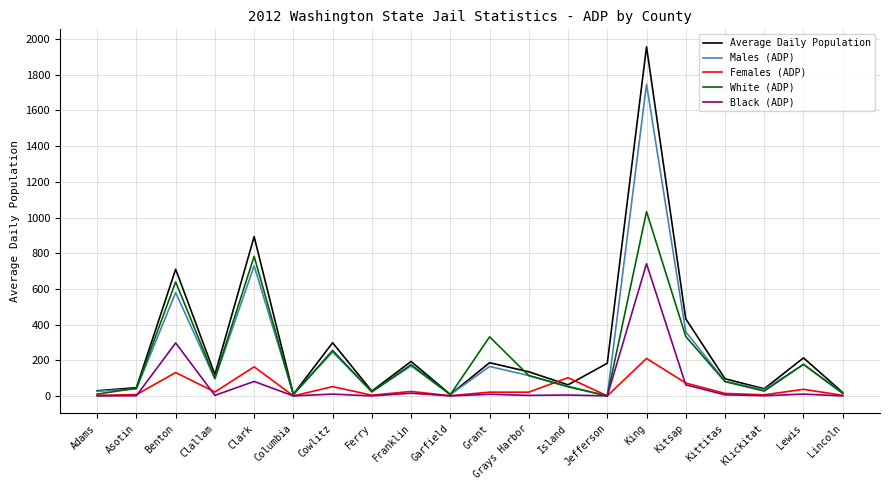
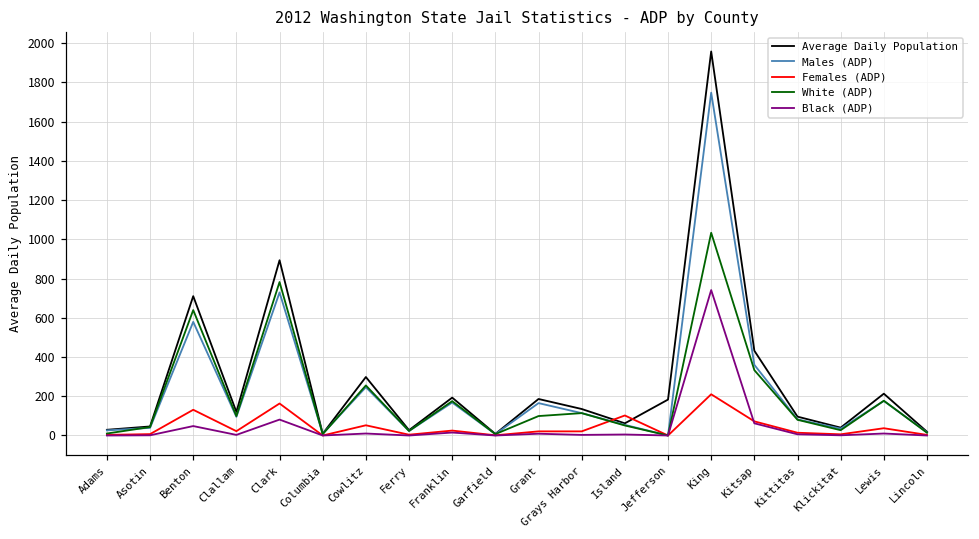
Black (ADP), Benton: 300 -> 50
White (ADP), Grant: 330 -> 100
